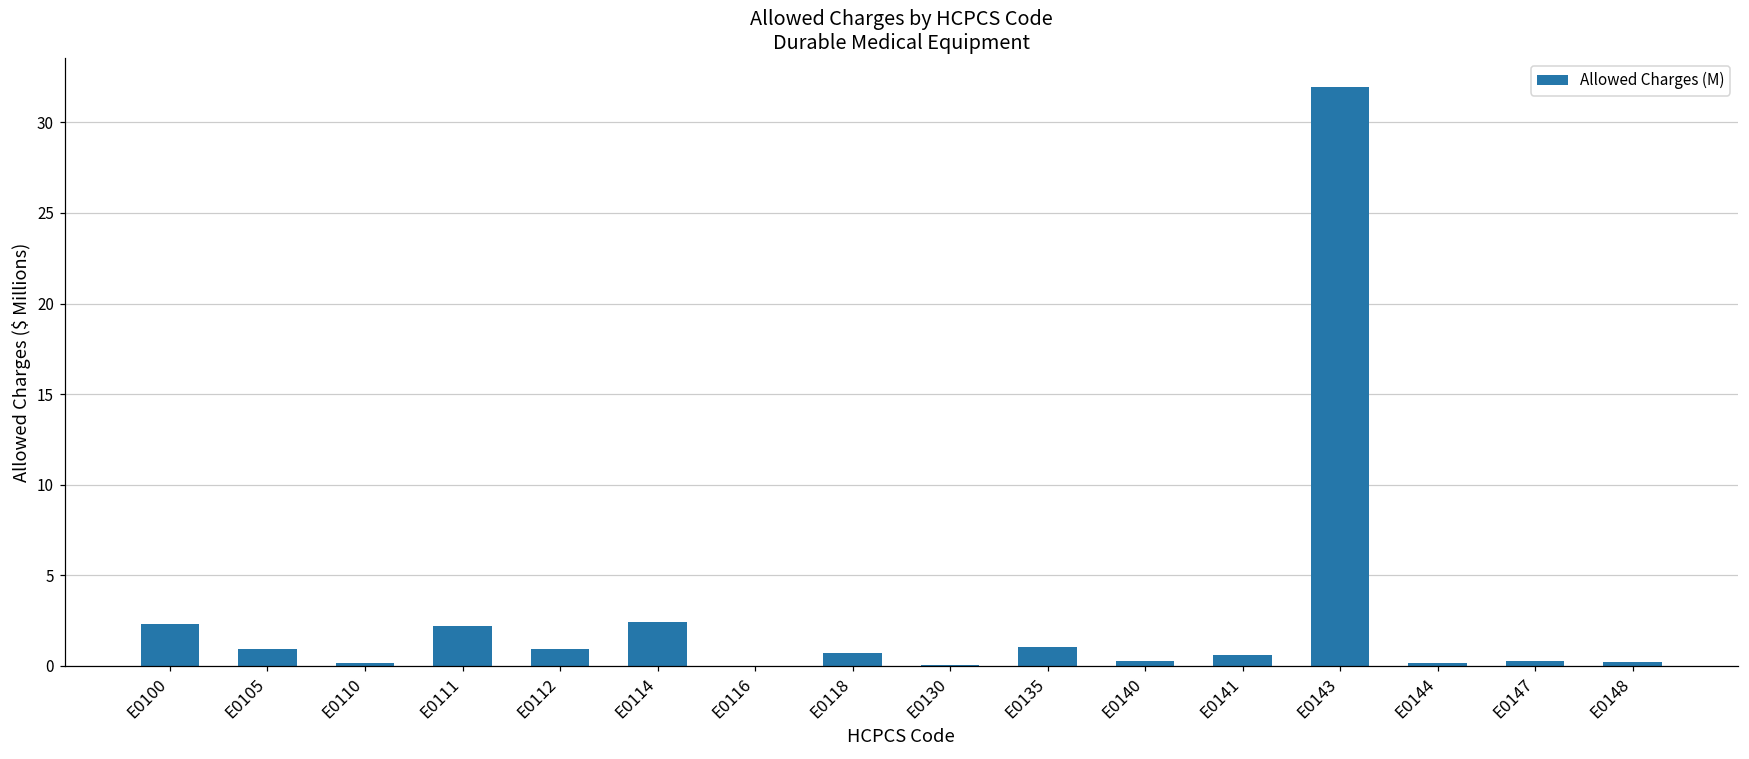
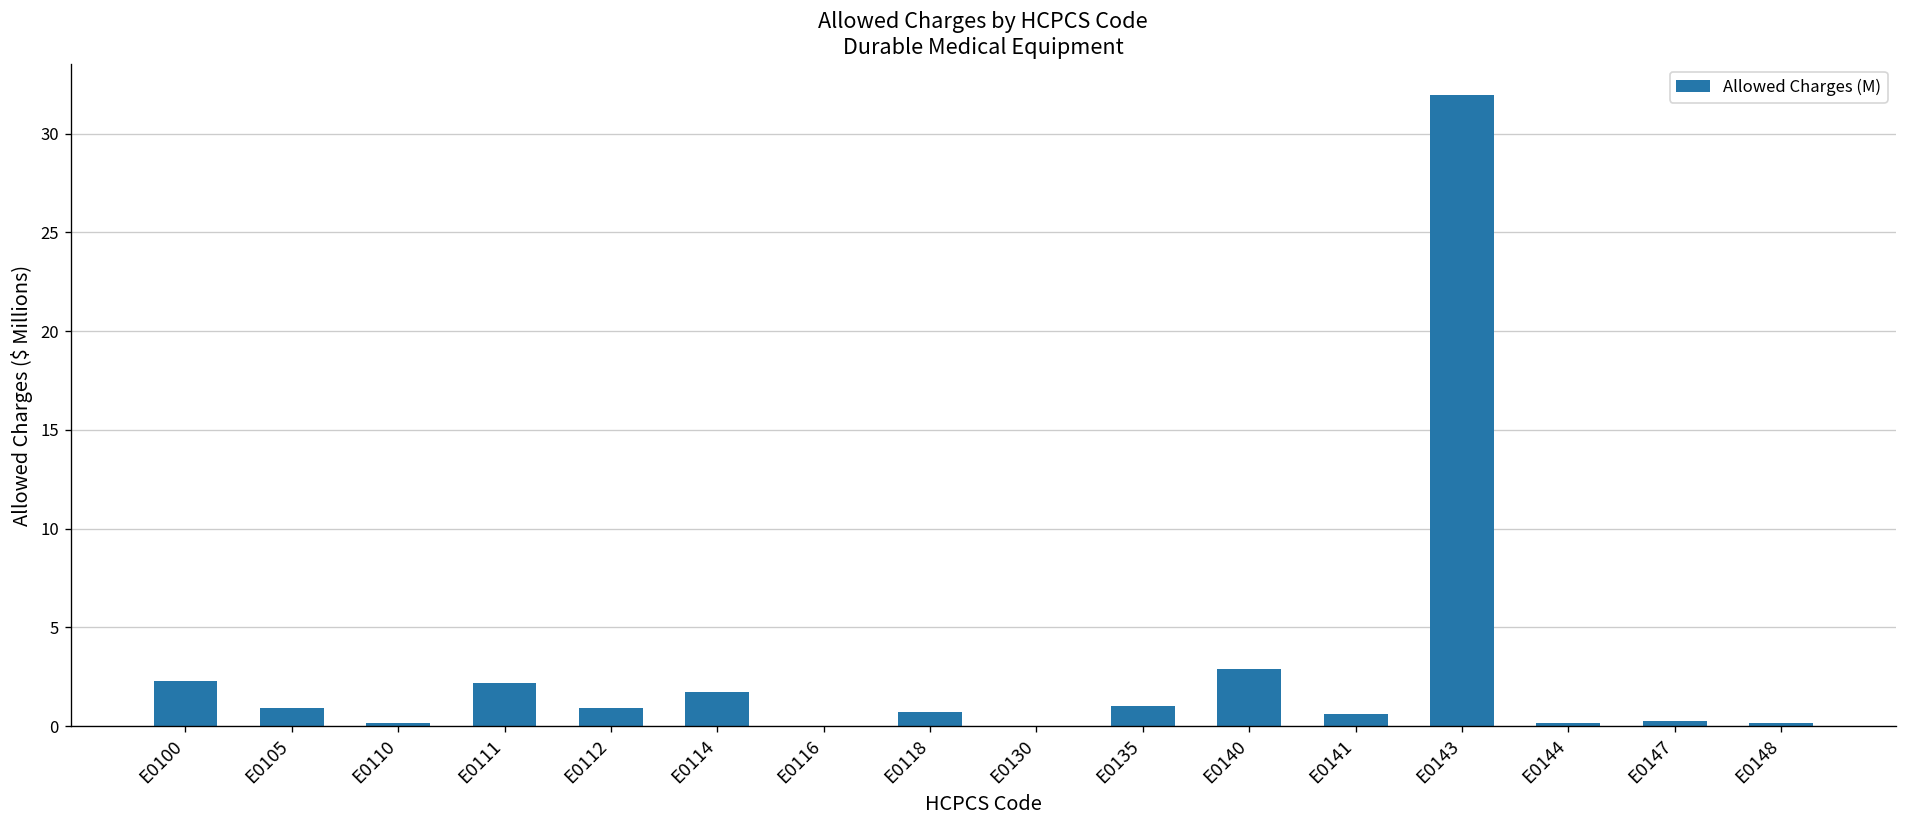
E0114: 2.4 -> 1.7
E0140: 0.3 -> 2.9
